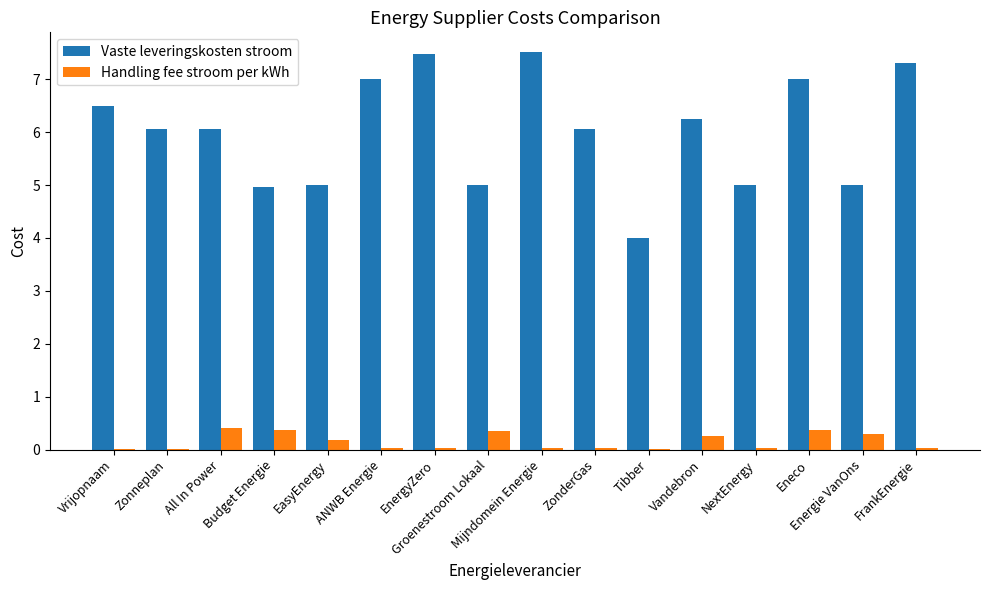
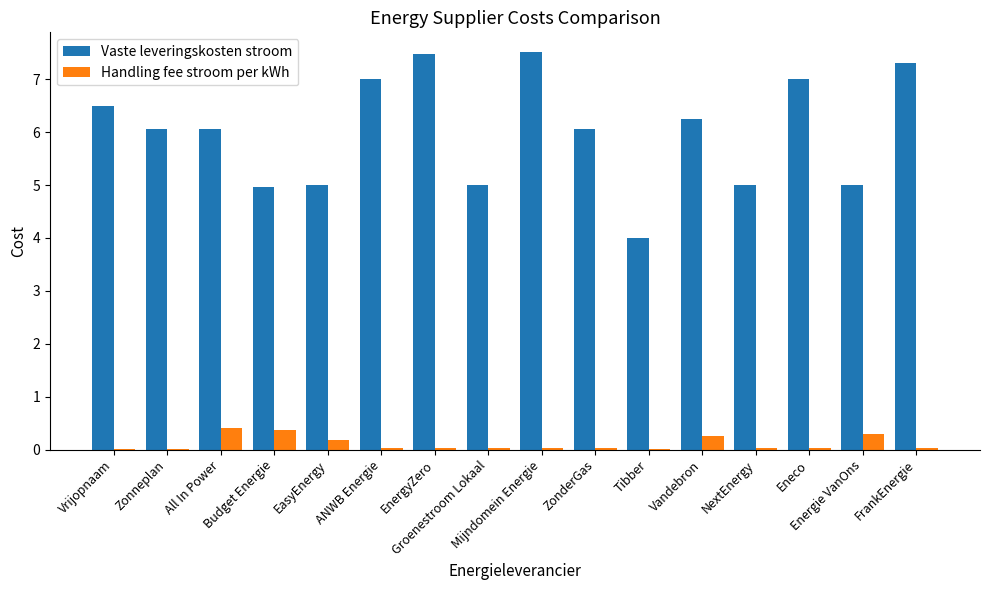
Handling fee stroom per kWh, Groenestroom Lokaal: 0.3 -> 0.0
Handling fee stroom per kWh, Eneco: 0.4 -> 0.0
